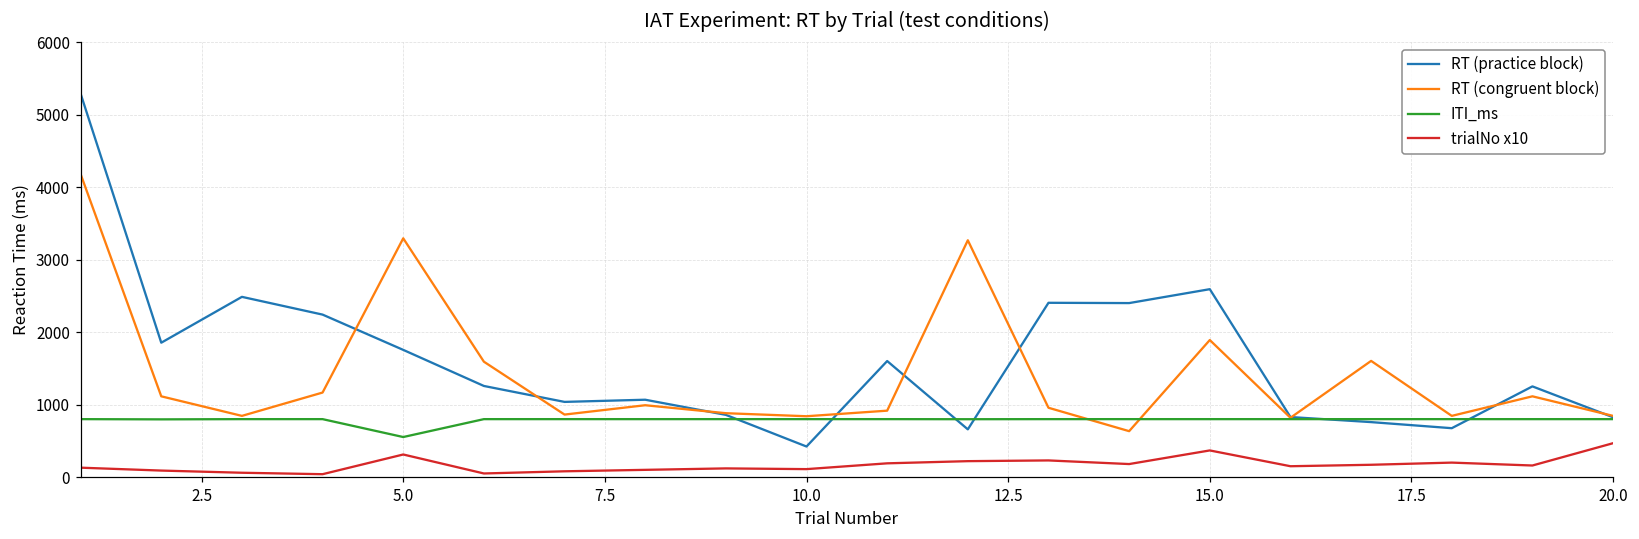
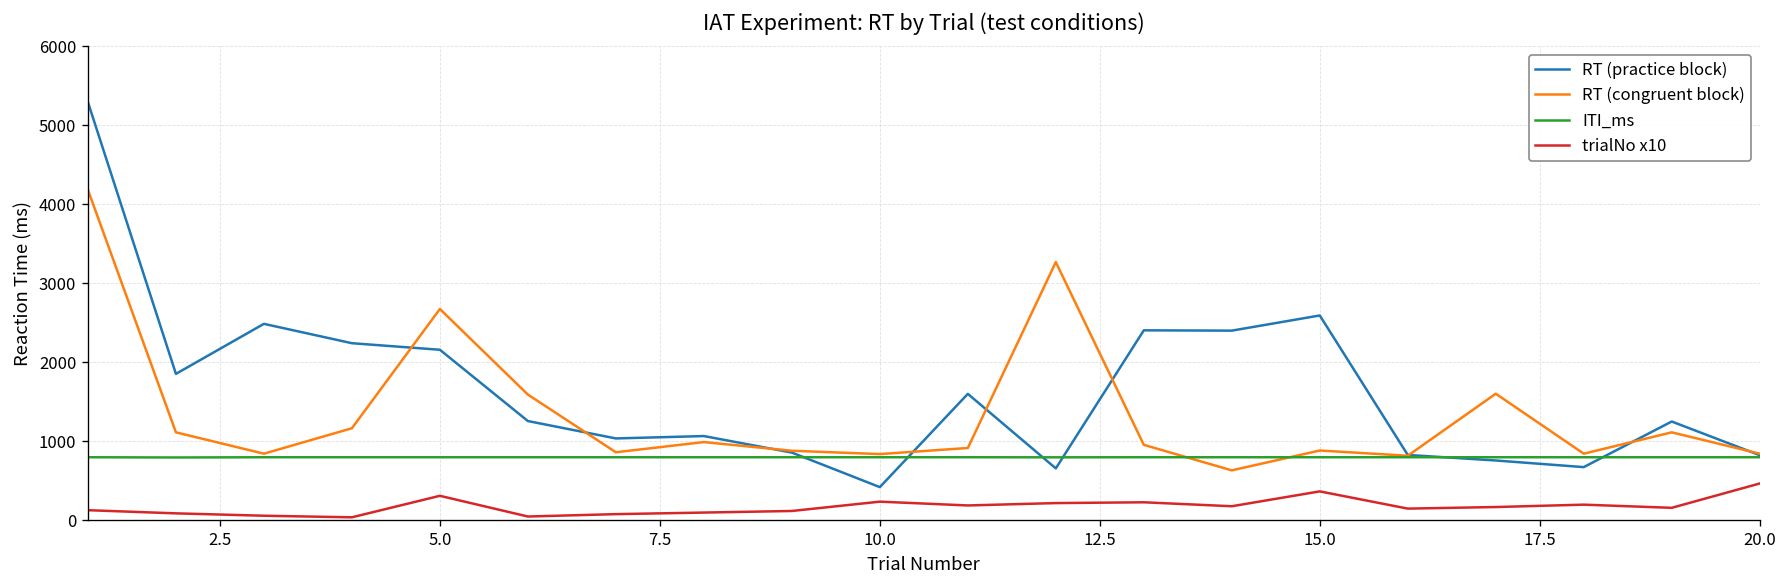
RT (practice block), 5.0: 1800 -> 2200
RT (congruent block), 5.0: 3300 -> 2700
ITI_ms, 5.0: 600 -> 800
trialNo x10, 10.0: 100 -> 200
RT (congruent block), 15.0: 1900 -> 900
